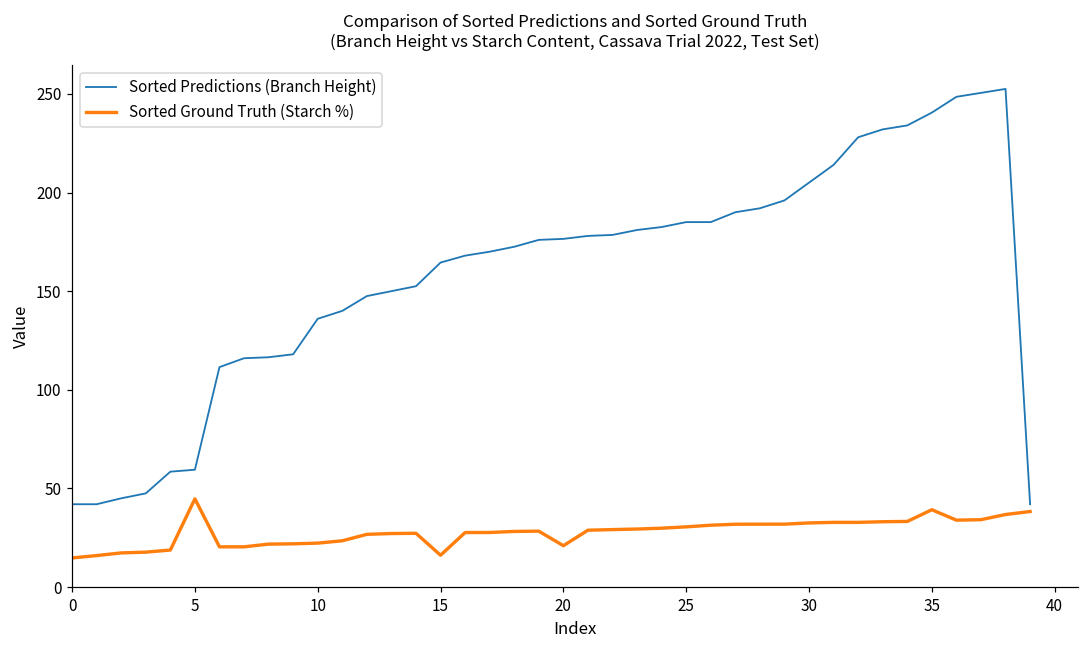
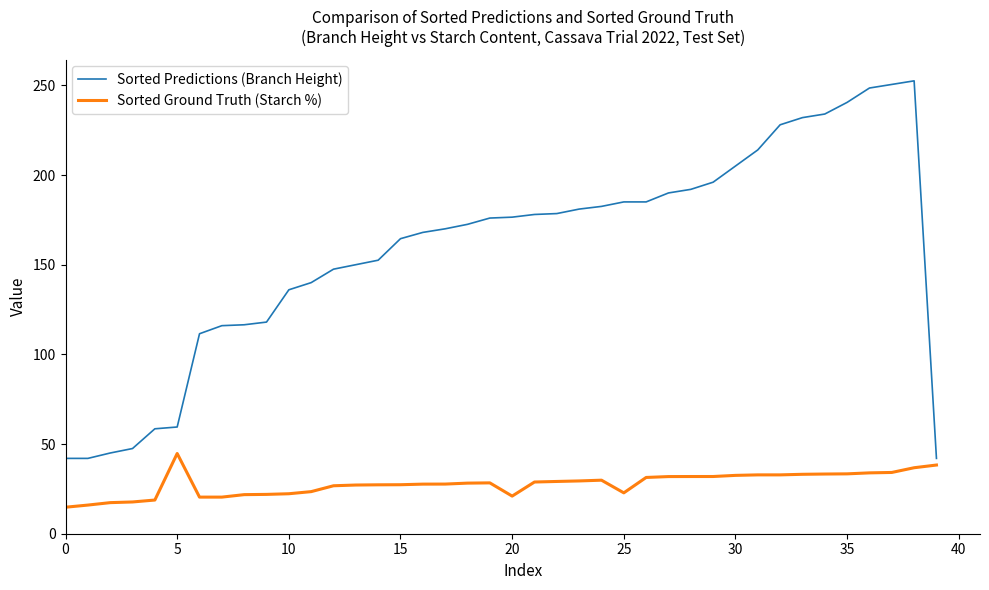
Sorted Ground Truth (Starch %), 15: 16 -> 27
Sorted Ground Truth (Starch %), 25: 31 -> 23
Sorted Ground Truth (Starch %), 35: 39 -> 33
